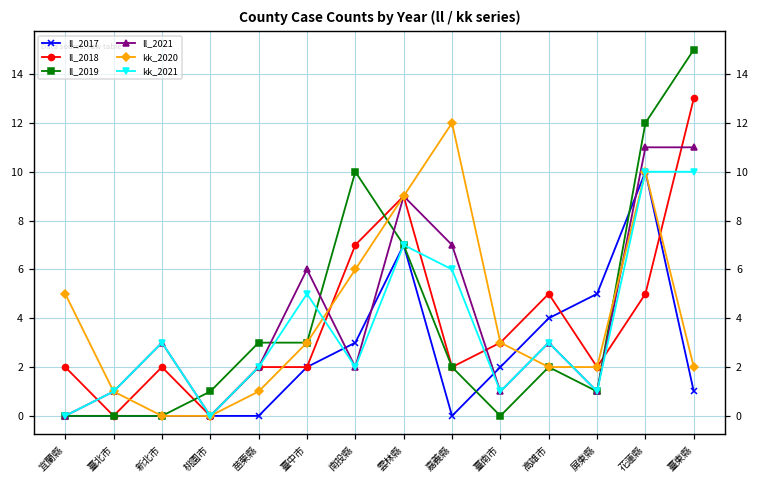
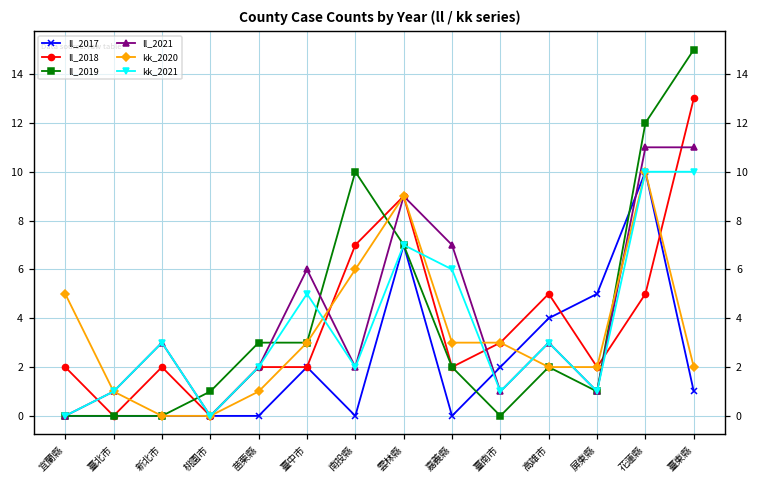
ll_2017, 南投縣: 3 -> 0
kk_2020, 嘉義縣: 12 -> 3
